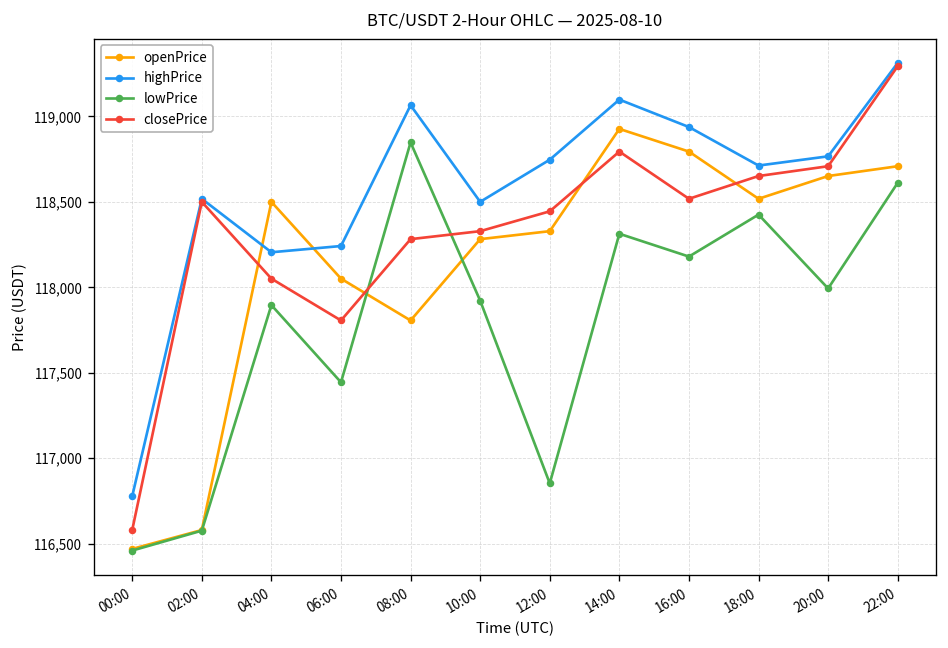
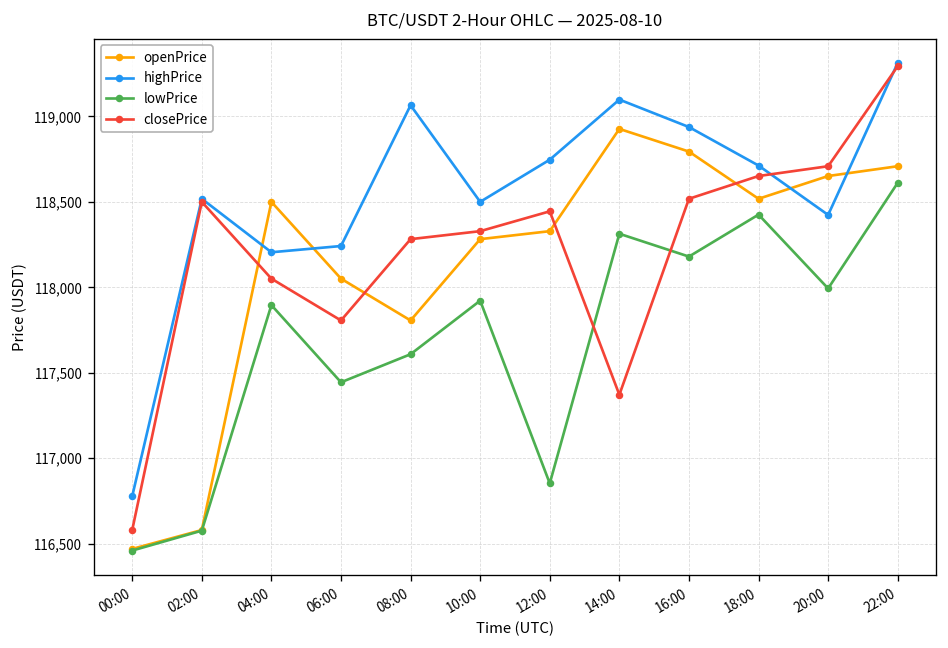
lowPrice, 08:00: 118,850 -> 117,610
closePrice, 14:00: 118,790 -> 117,370
highPrice, 20:00: 118,770 -> 118,420
